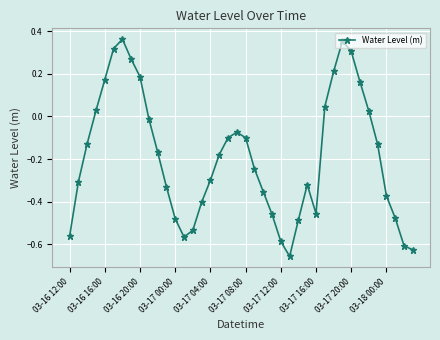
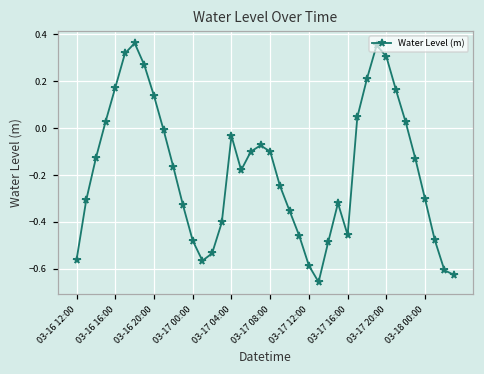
03-16 20:00: 0.19 -> 0.14
03-17 04:00: -0.30 -> -0.03
03-18 00:00: -0.37 -> -0.30
